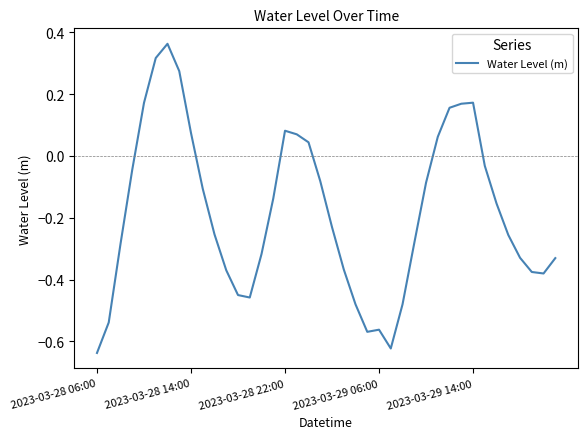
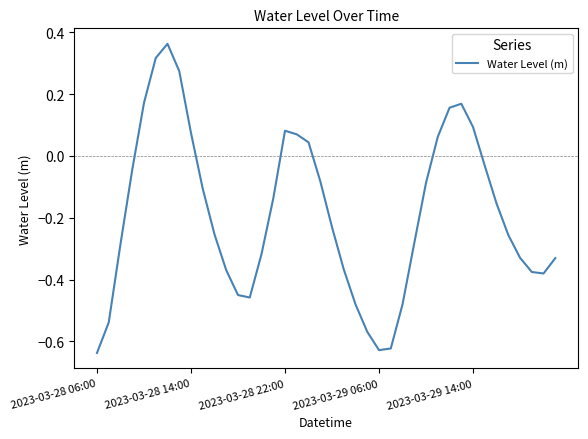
2023-03-29 06:00: -0.56 -> -0.63
2023-03-29 14:00: 0.17 -> 0.09
